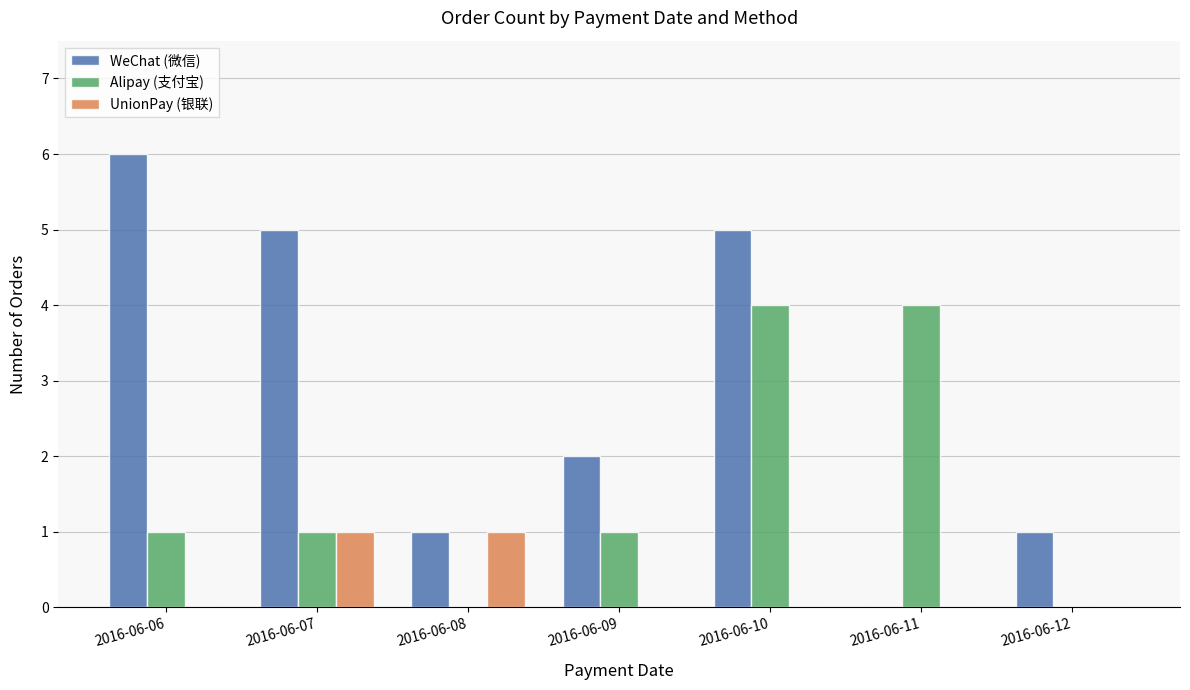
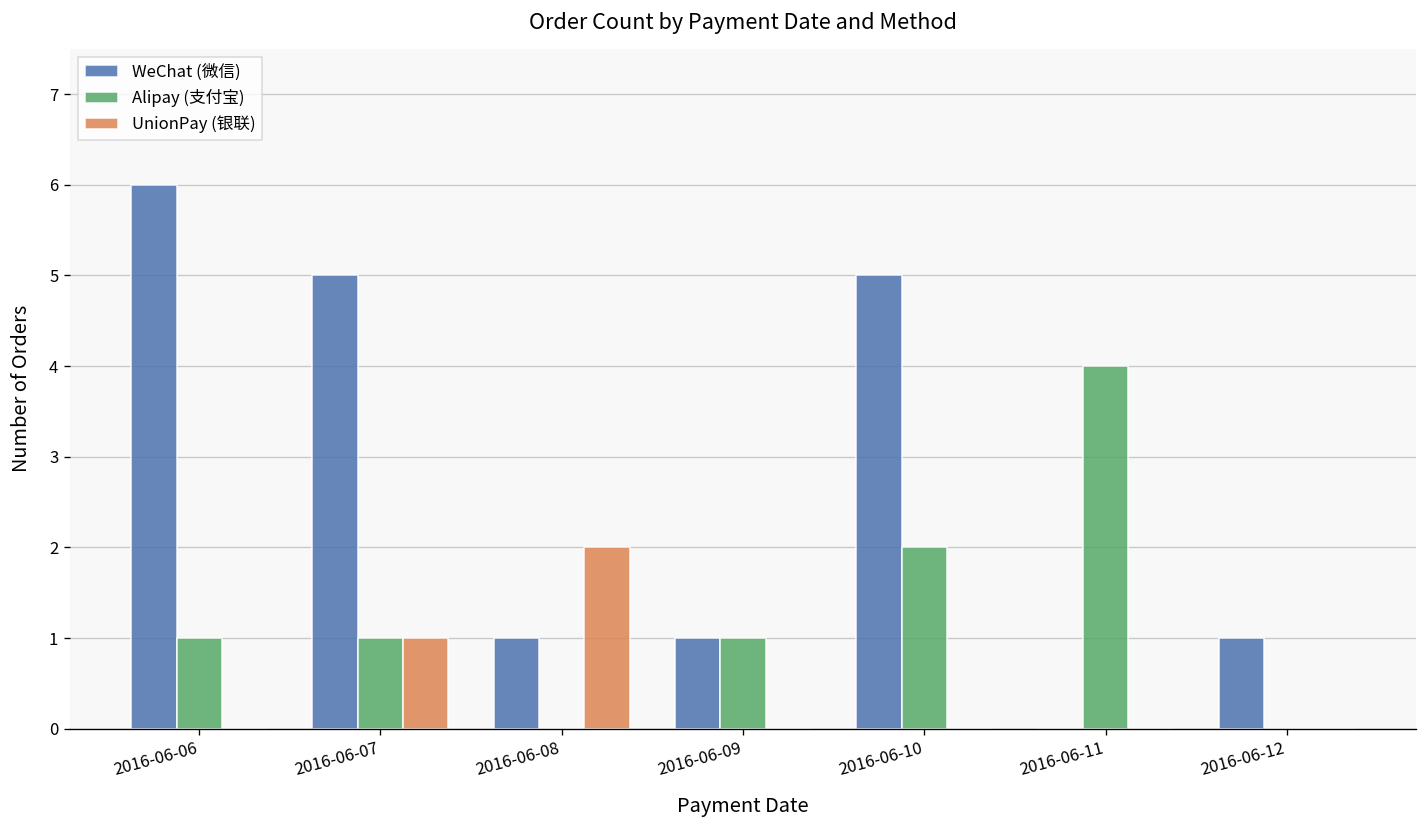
UnionPay (银联), 2016-06-08: 1 -> 2
WeChat (微信), 2016-06-09: 2 -> 1
Alipay (支付宝), 2016-06-10: 4 -> 2
